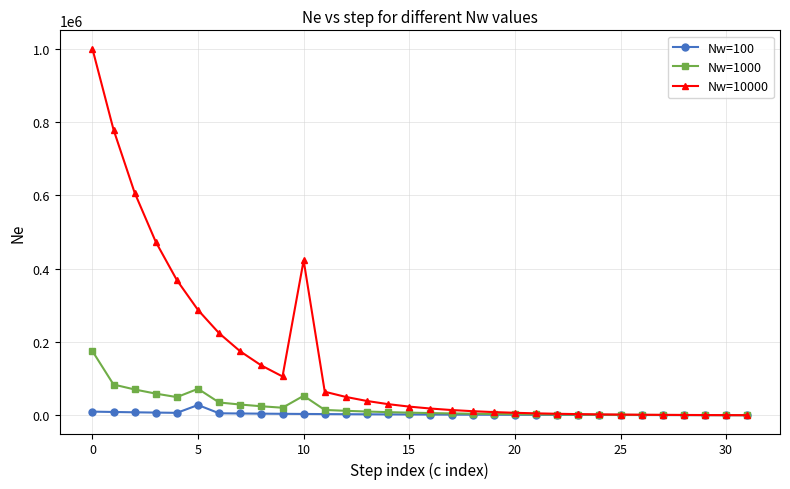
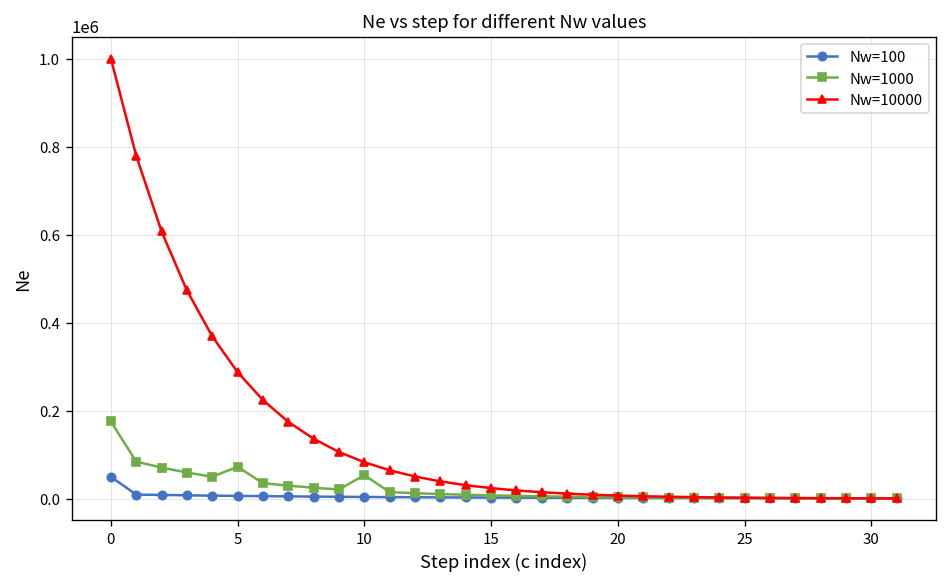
Nw=100, 0: 10000 -> 50000
Nw=100, 5: 30000 -> 10000
Nw=10000, 10: 420000 -> 80000
